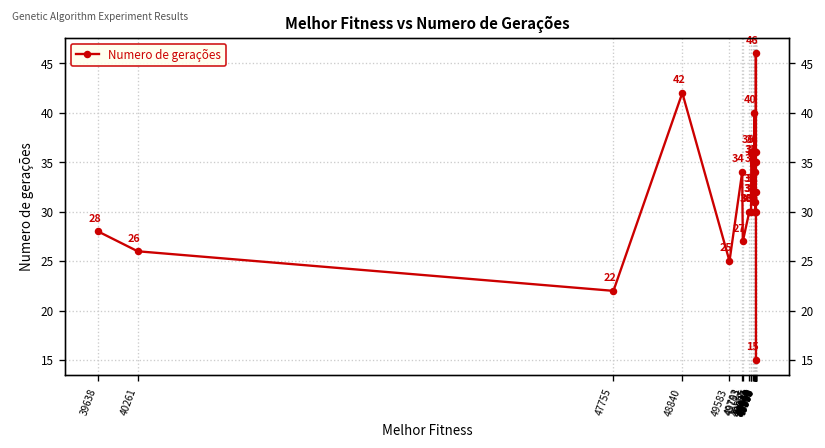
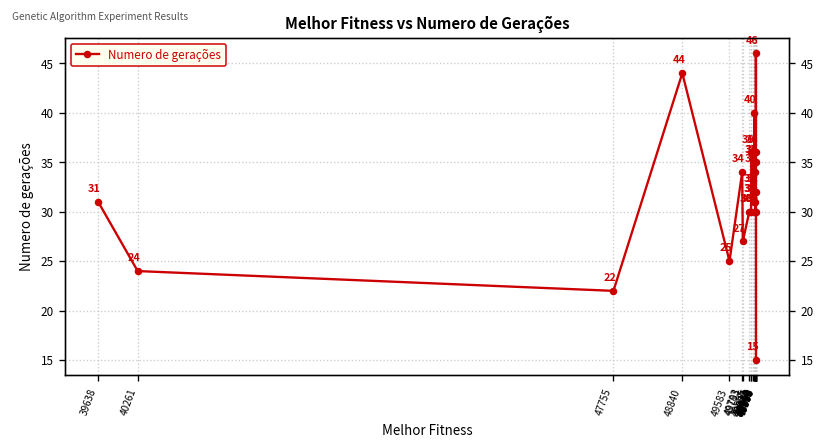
39638: 28 -> 31
40261: 26 -> 24
48840: 42 -> 44
